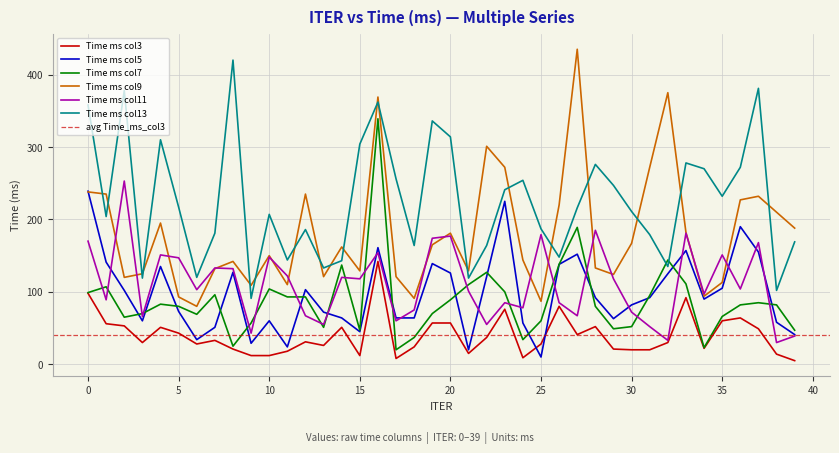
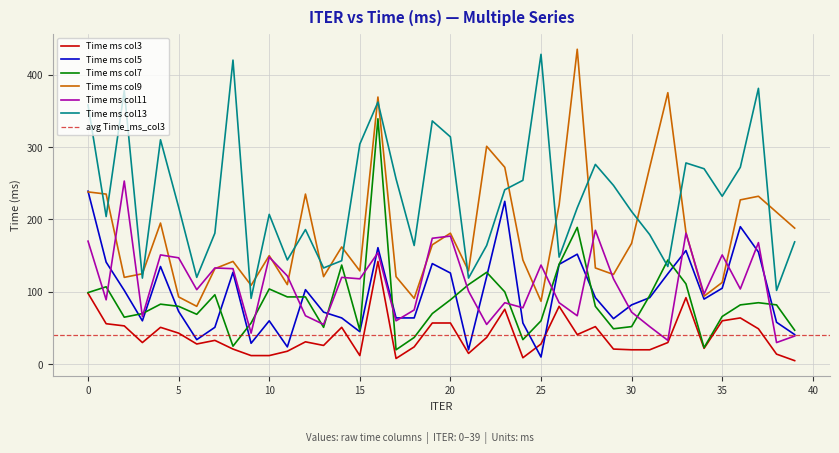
Time ms col11, 25: 180 -> 140
Time ms col13, 25: 190 -> 430
